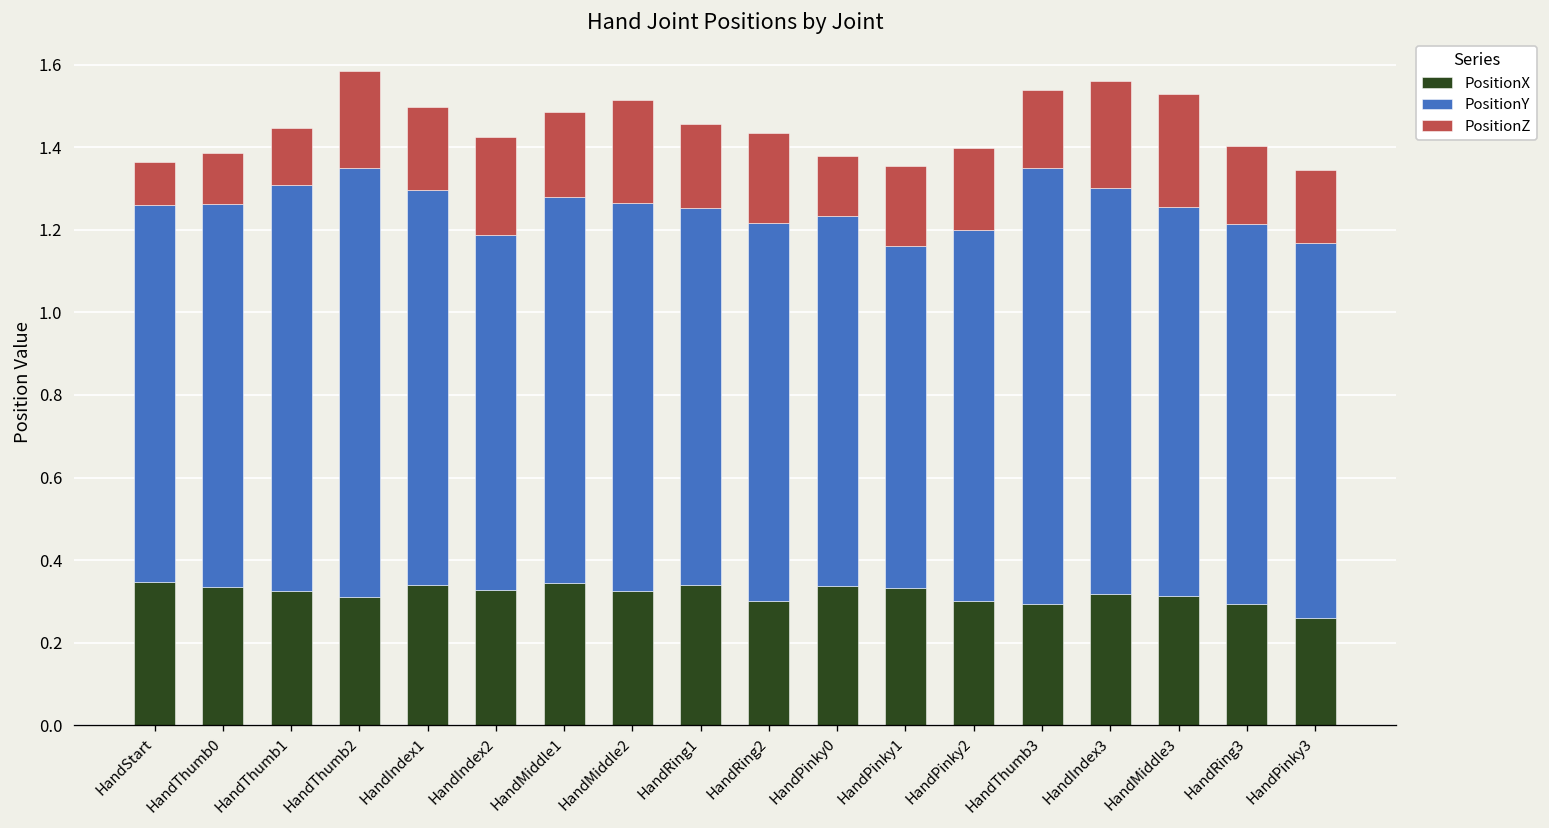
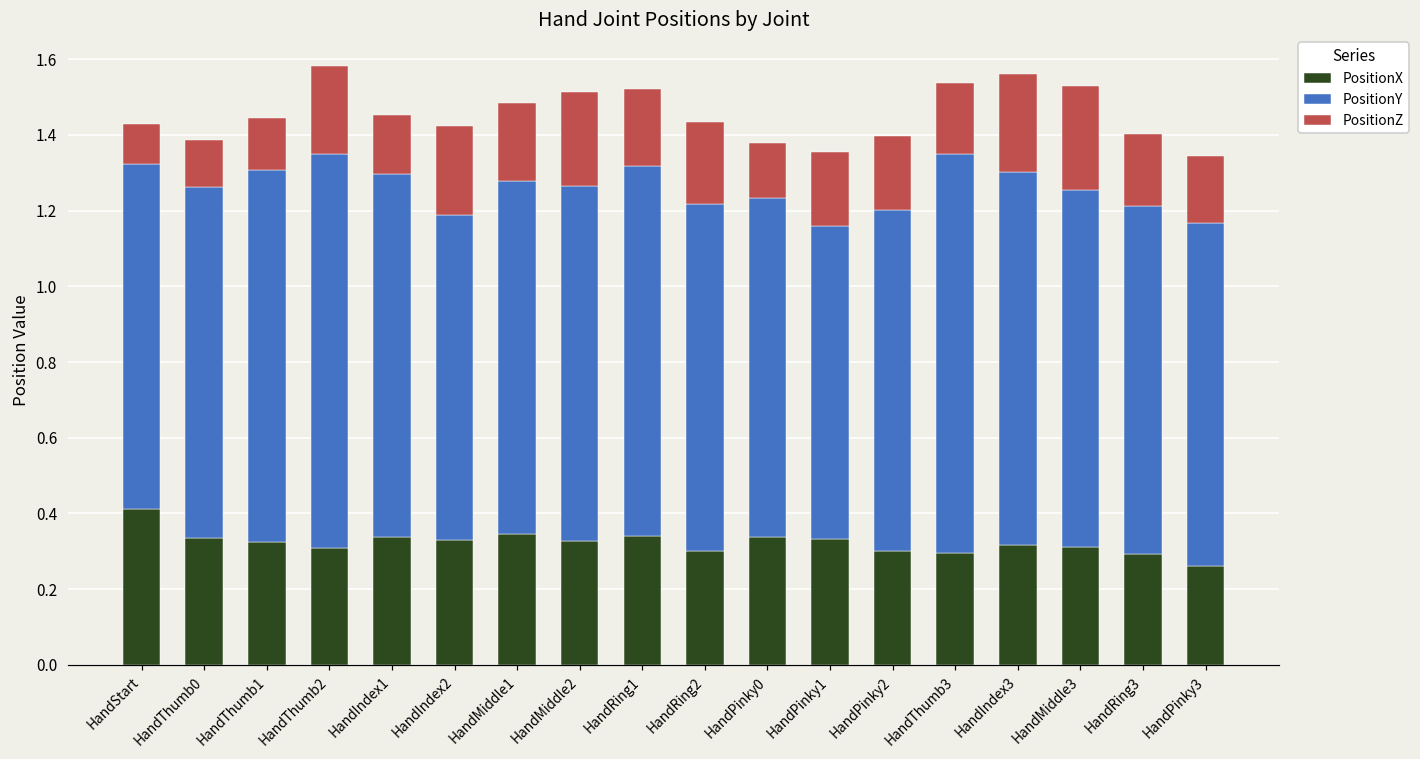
PositionX, HandStart: 0.35 -> 0.41
PositionZ, HandIndex1: 0.20 -> 0.16
PositionY, HandRing1: 0.91 -> 0.98
